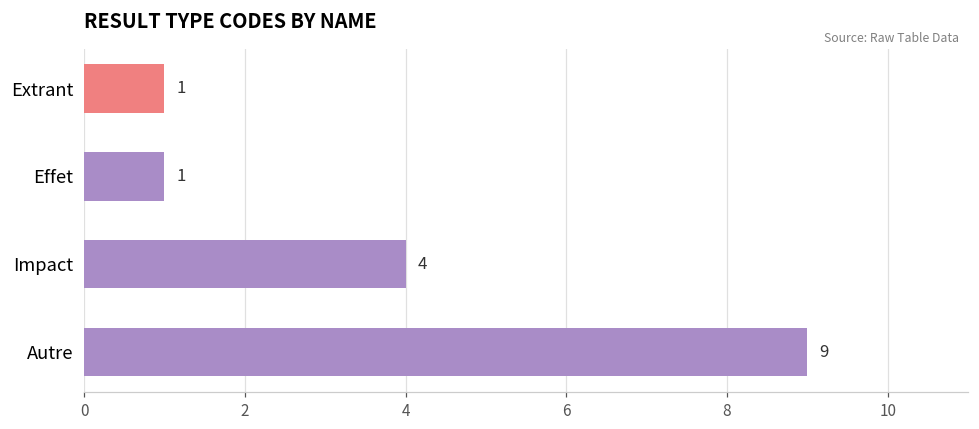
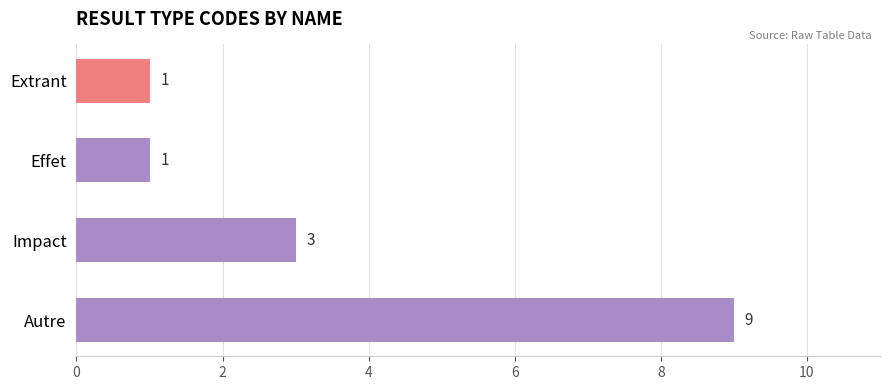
Impact: 4 -> 3
